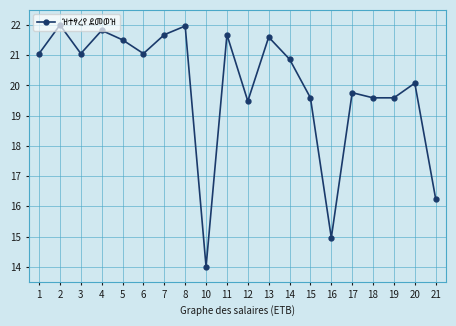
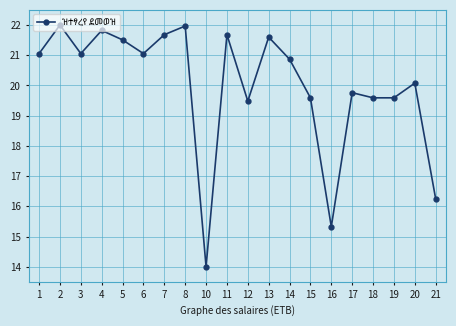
16: 15.0 -> 15.3
